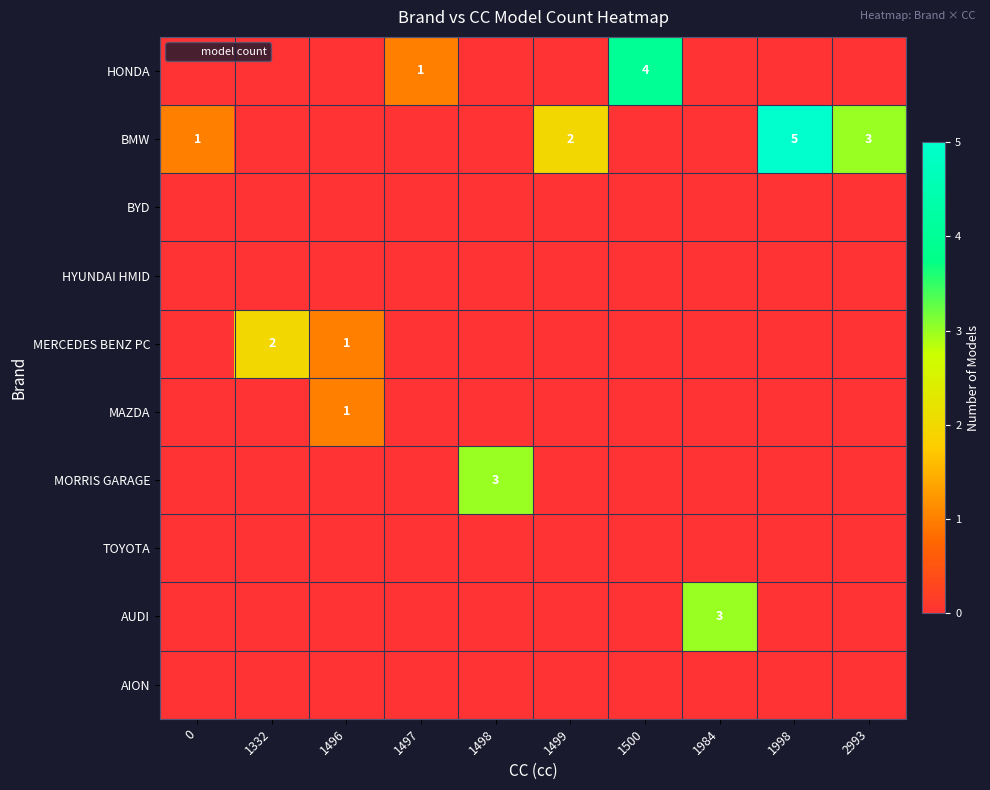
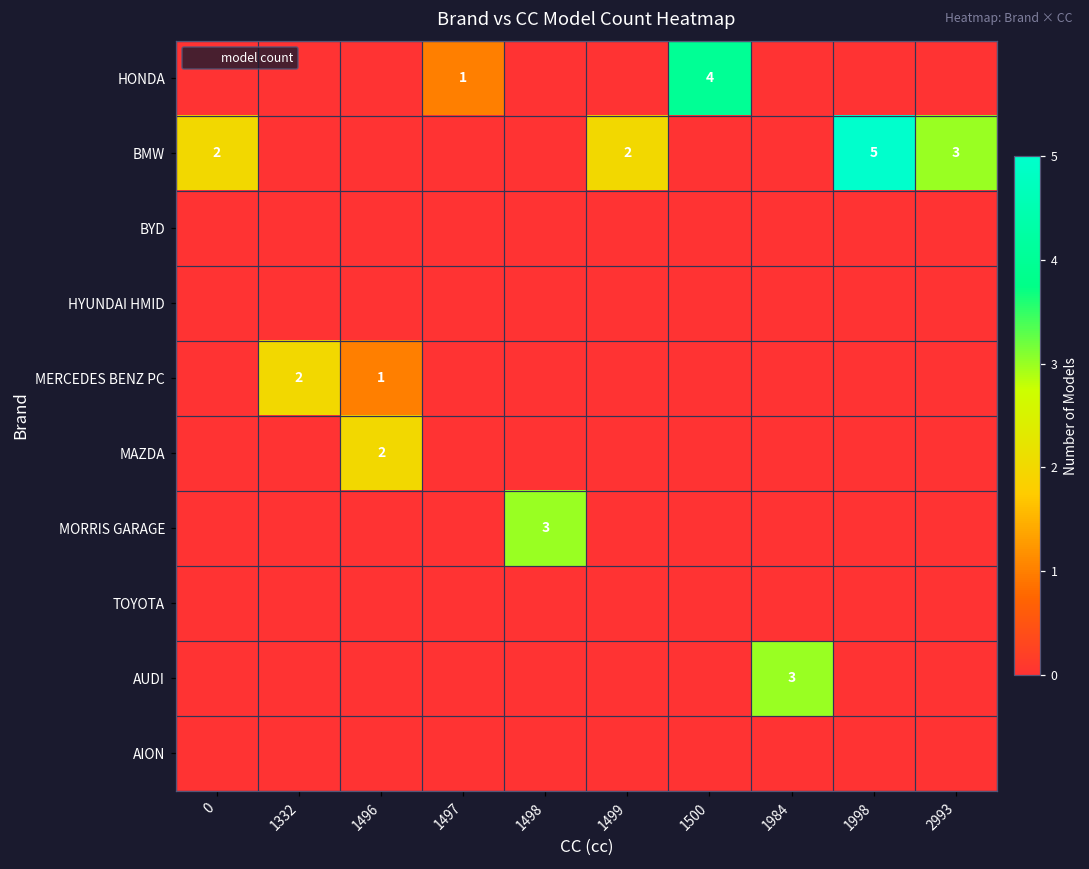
BMW, 0: 1 -> 2
MAZDA, 1496: 1 -> 2
